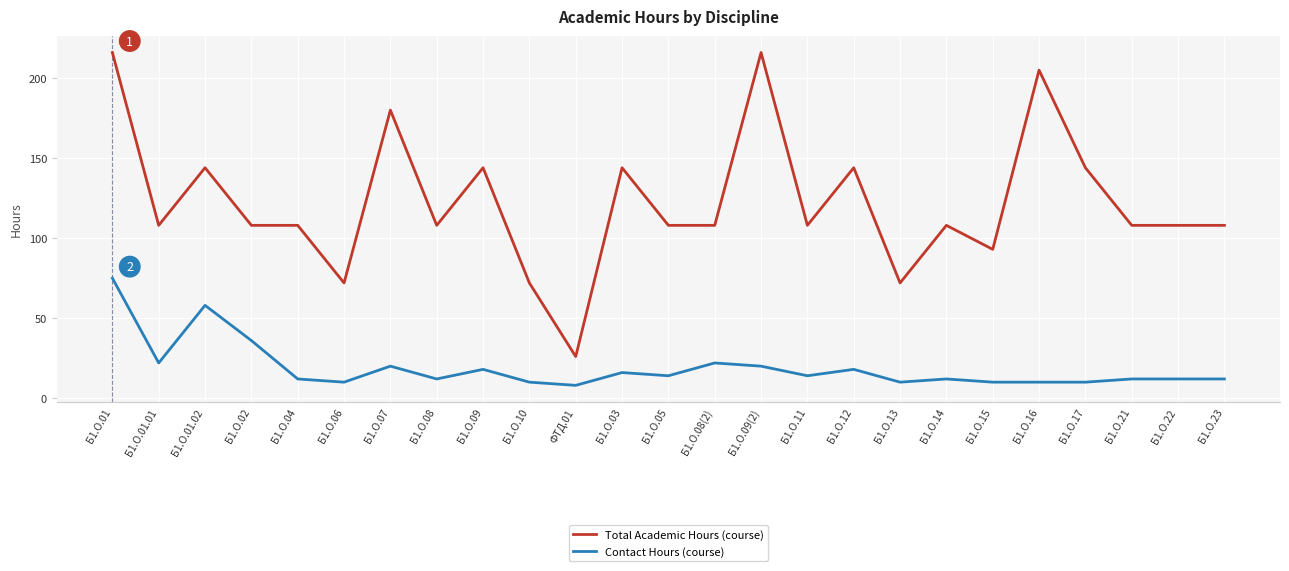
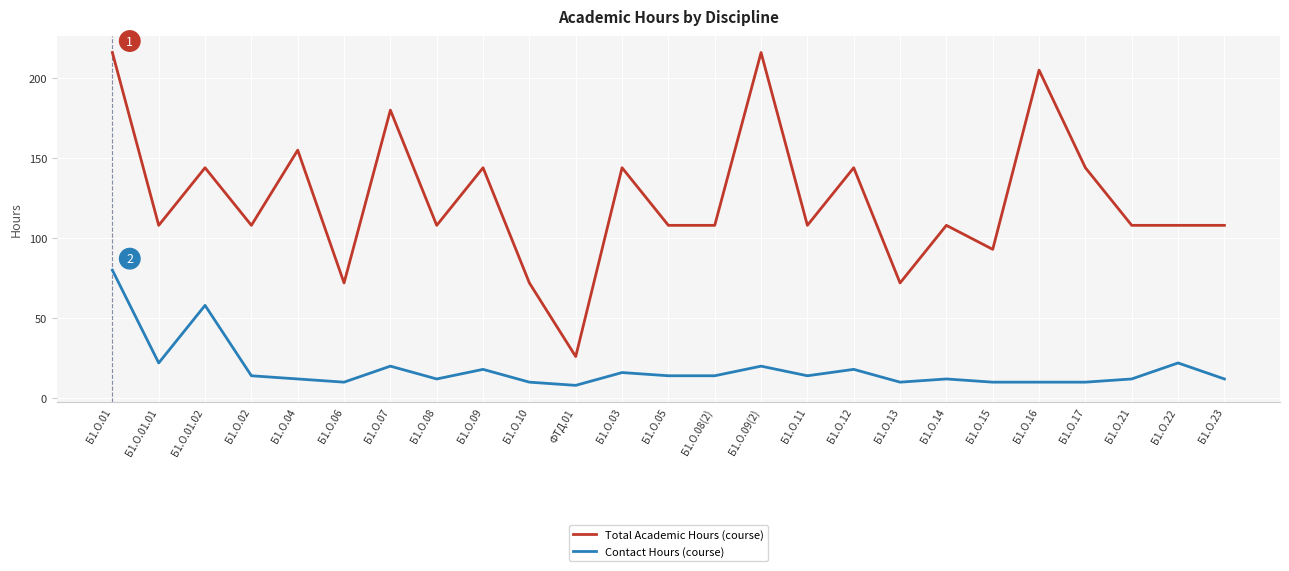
Contact Hours (course), Б1.О.01: 75 -> 80
Contact Hours (course), Б1.О.02: 36 -> 14
Total Academic Hours (course), Б1.О.04: 108 -> 155
Contact Hours (course), Б1.О.08(2): 22 -> 14
Contact Hours (course), Б1.О.22: 12 -> 22
